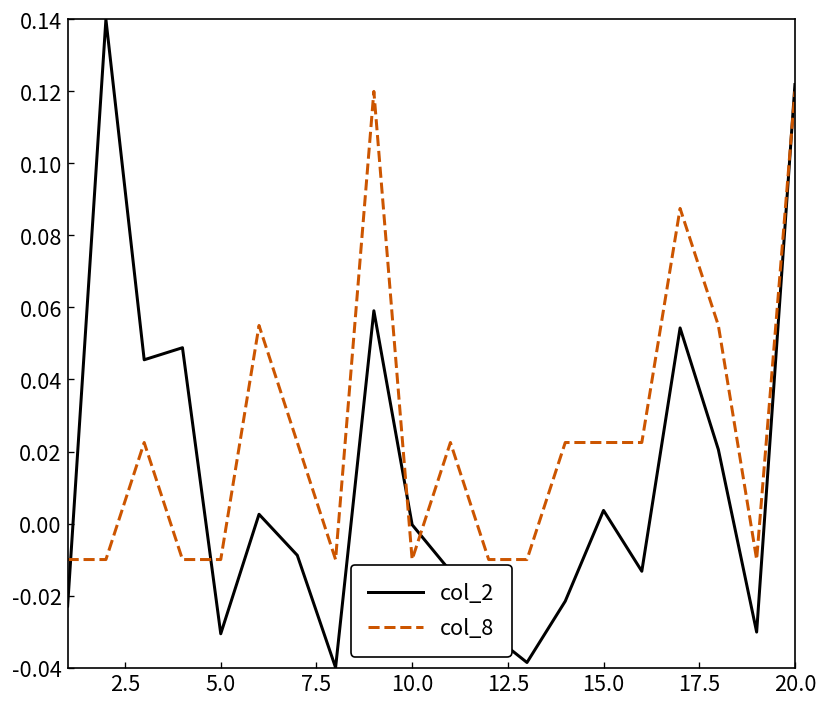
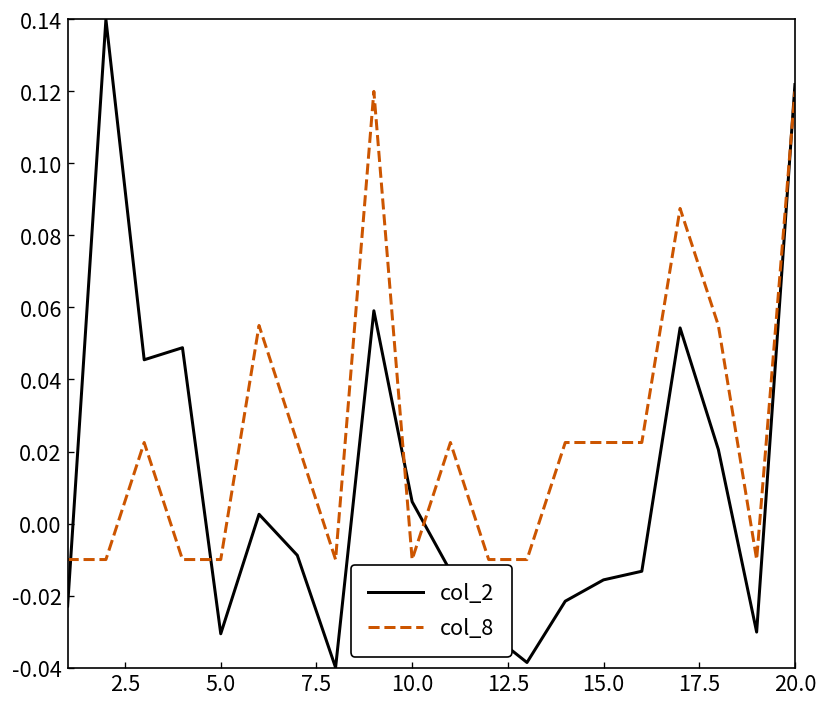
col_2, 10.0: 0.000 -> 0.006
col_2, 15.0: 0.004 -> -0.016
